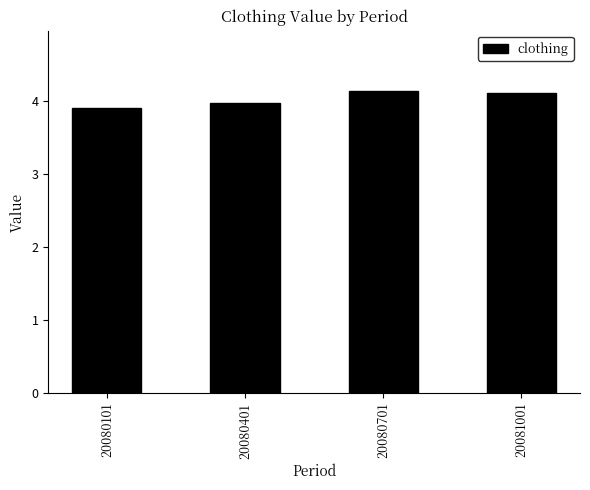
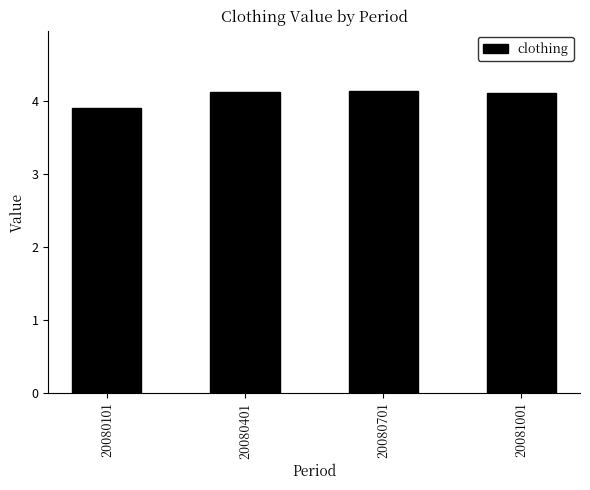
20080401: 4.0 -> 4.1
